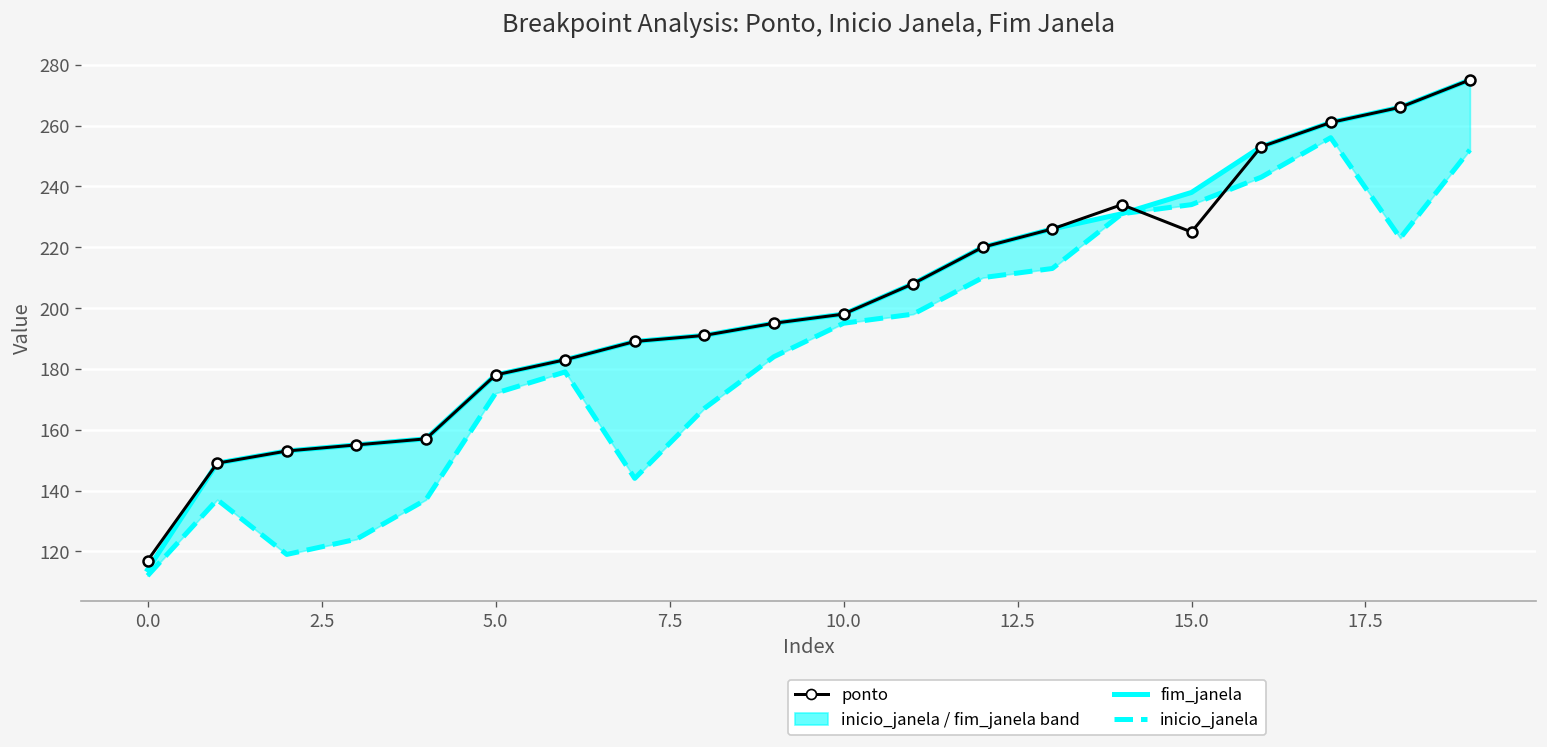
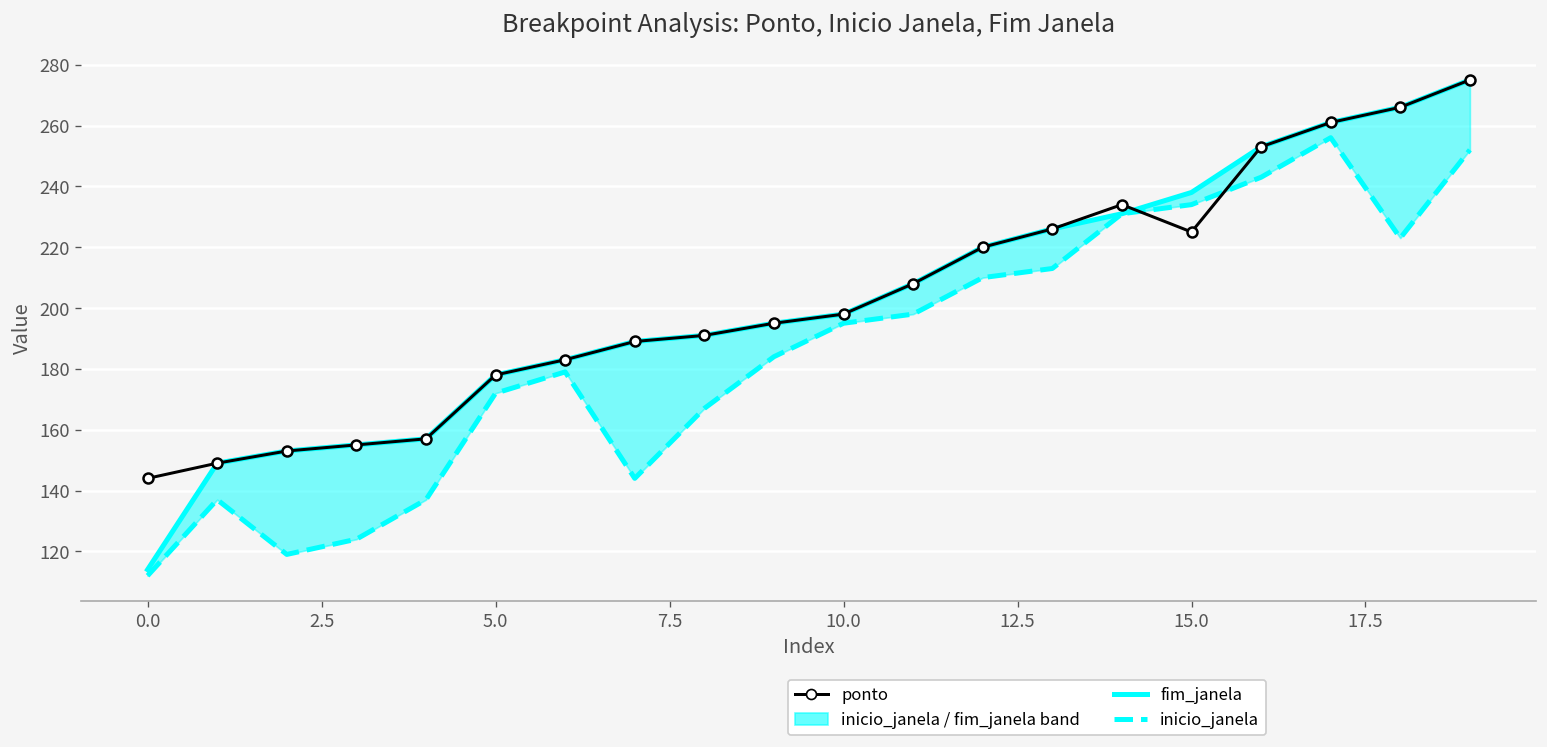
ponto, 0.0: 117 -> 144
